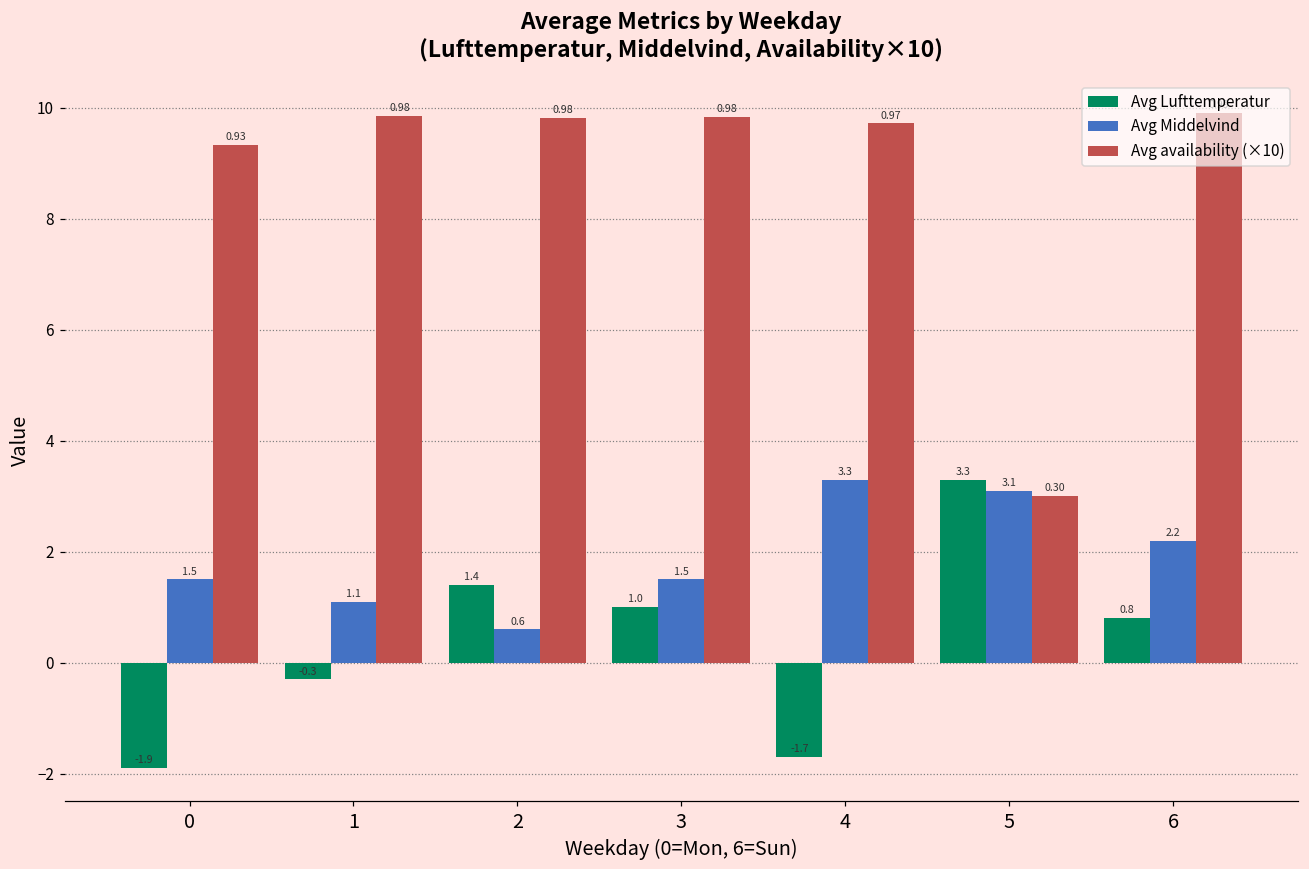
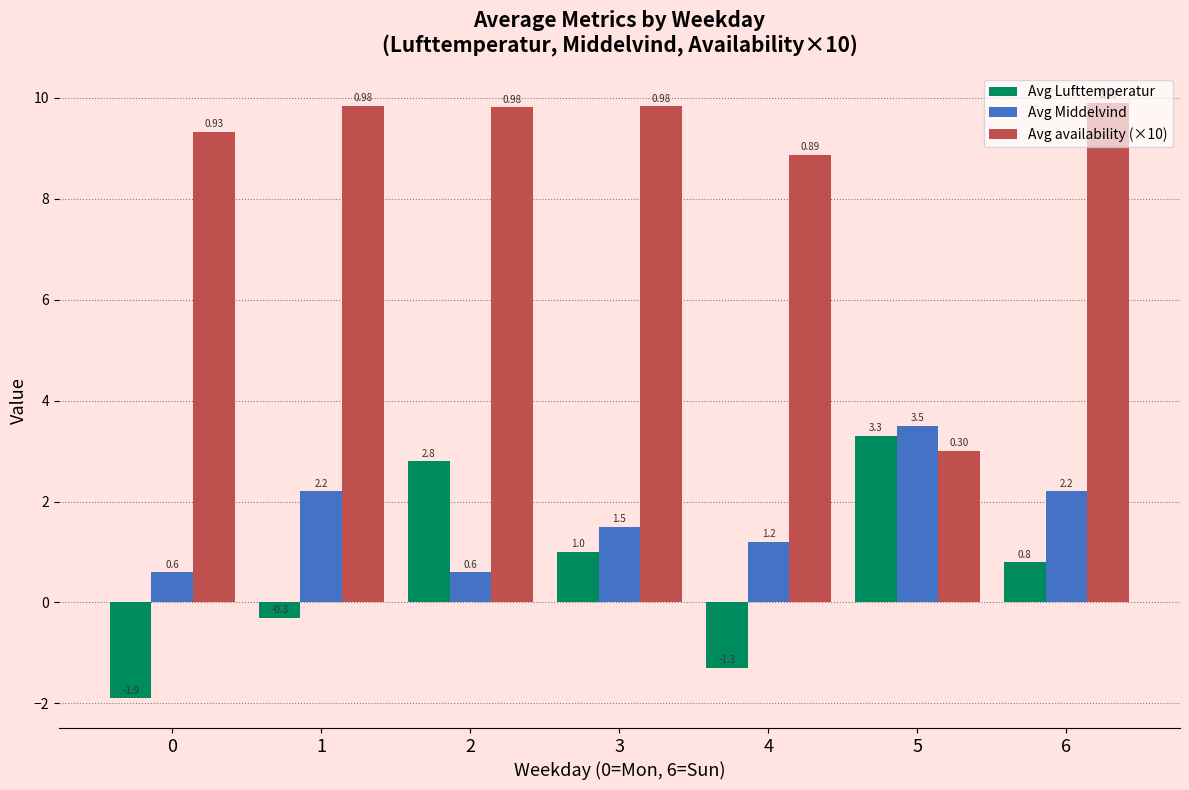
Avg Middelvind, 0: 1.5 -> 0.6
Avg Middelvind, 1: 1.1 -> 2.2
Avg Lufttemperatur, 2: 1.4 -> 2.8
Avg Lufttemperatur, 4: -1.7 -> -1.3
Avg Middelvind, 4: 3.3 -> 1.2
Avg availability (×10), 4: 0.97 -> 0.89
Avg Middelvind, 5: 3.1 -> 3.5
